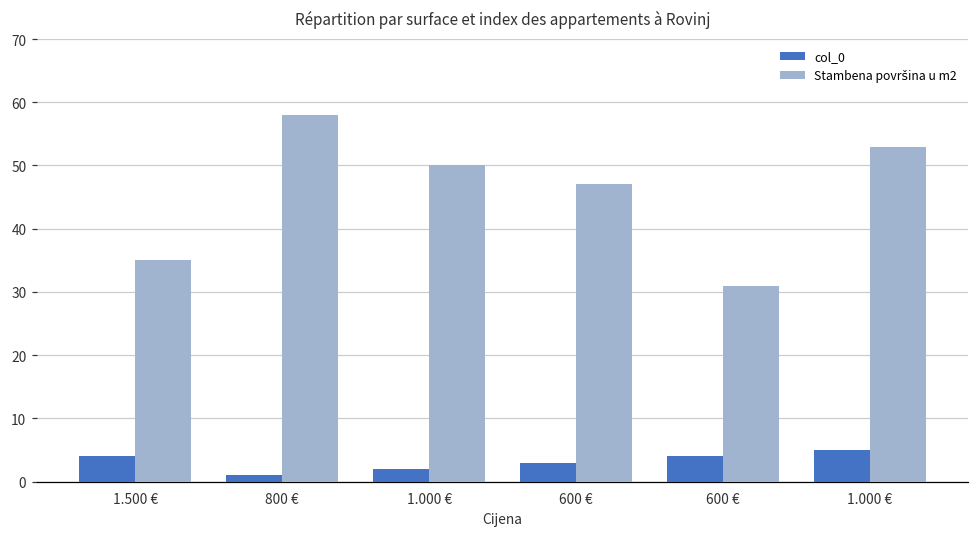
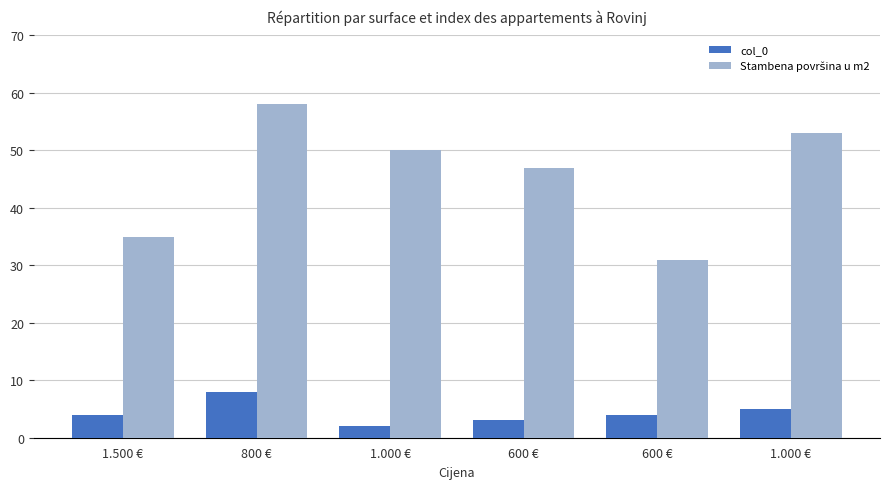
col_0, 800 €: 1 -> 8
